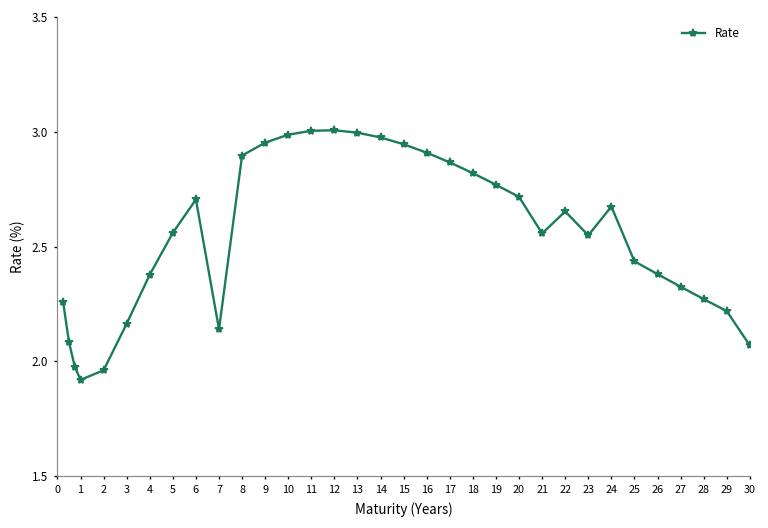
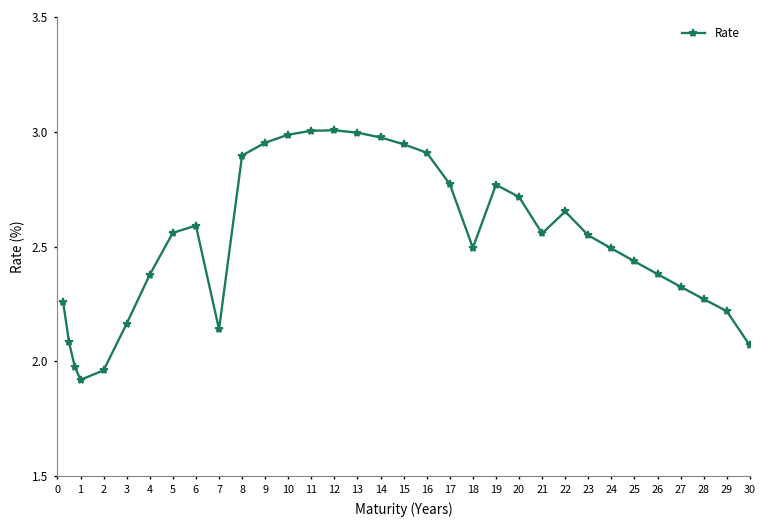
6: 2.70 -> 2.59
17: 2.87 -> 2.77
18: 2.82 -> 2.49
24: 2.67 -> 2.49
